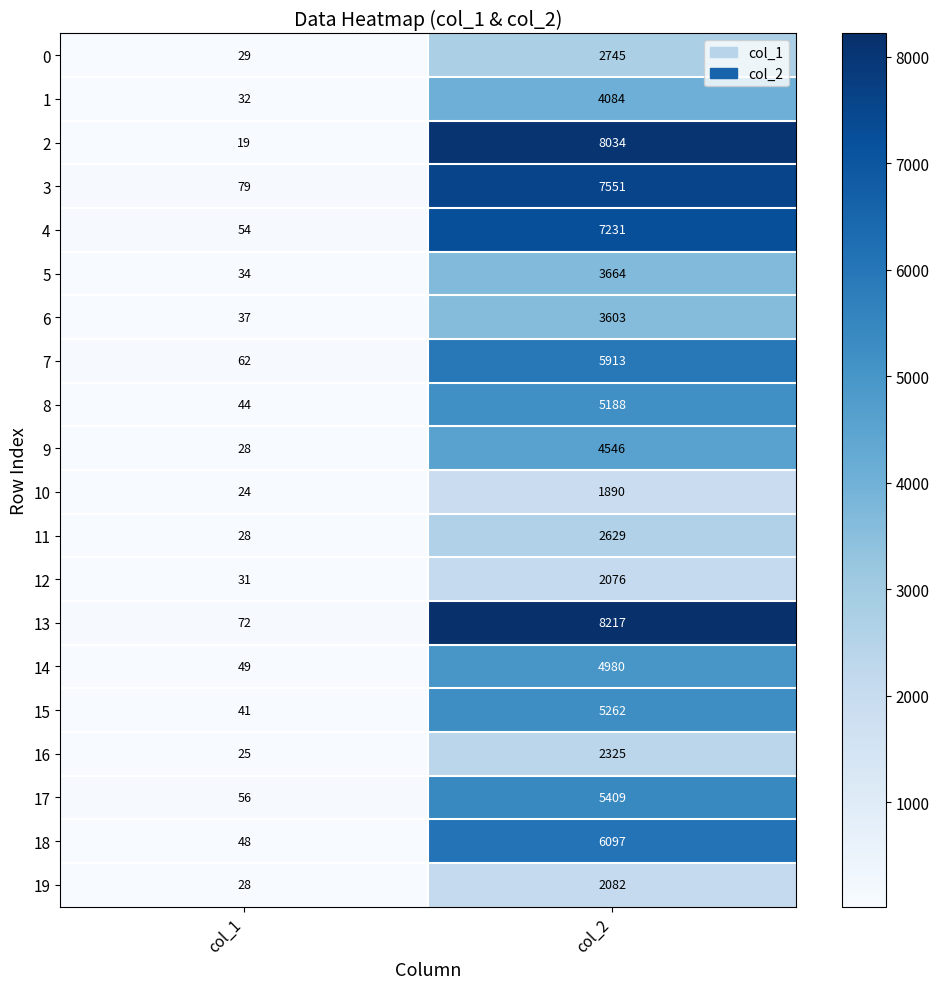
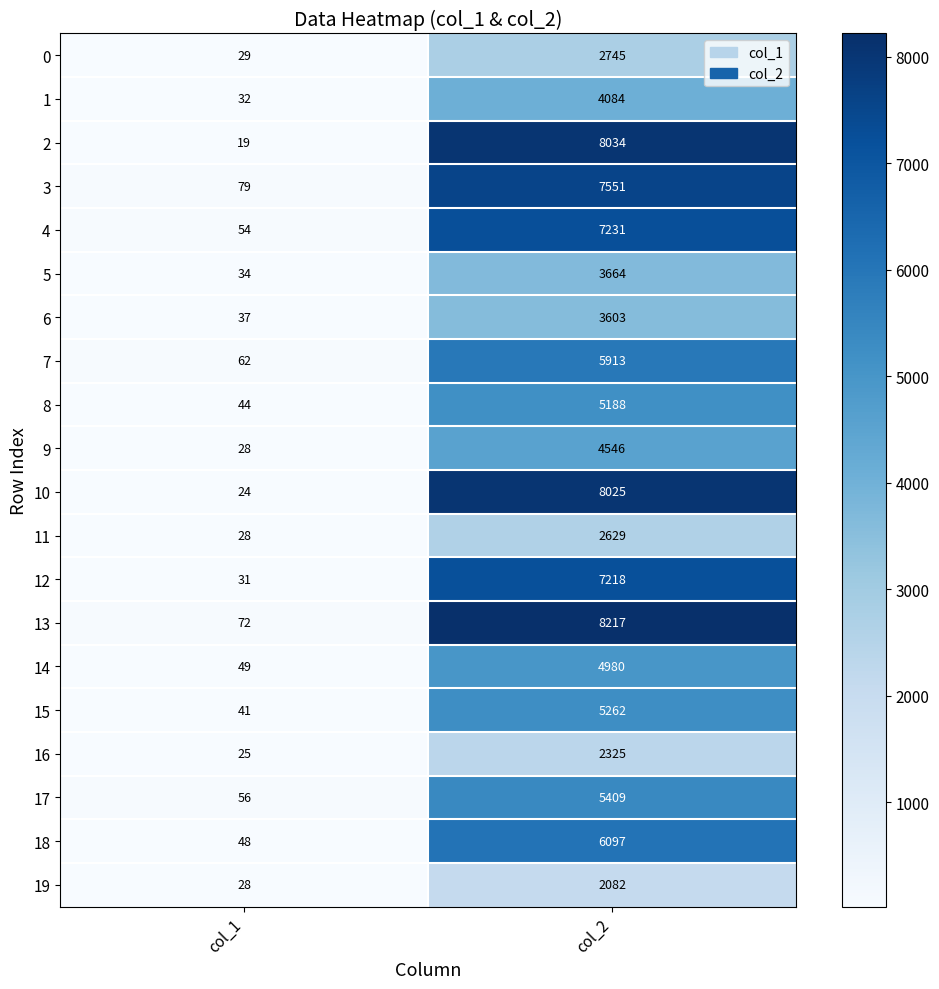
10, col_2: 1890 -> 8025
12, col_2: 2076 -> 7218
